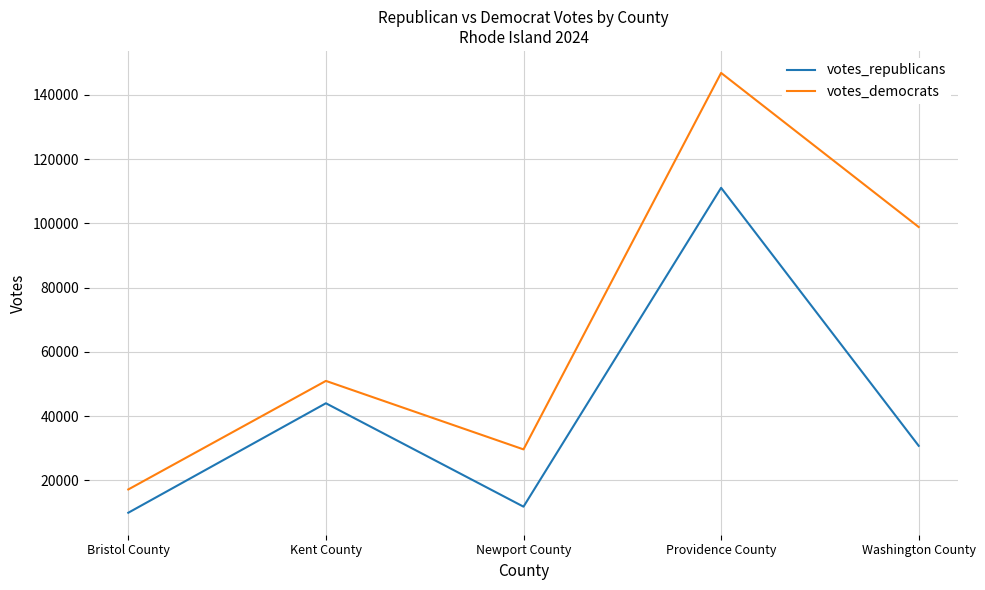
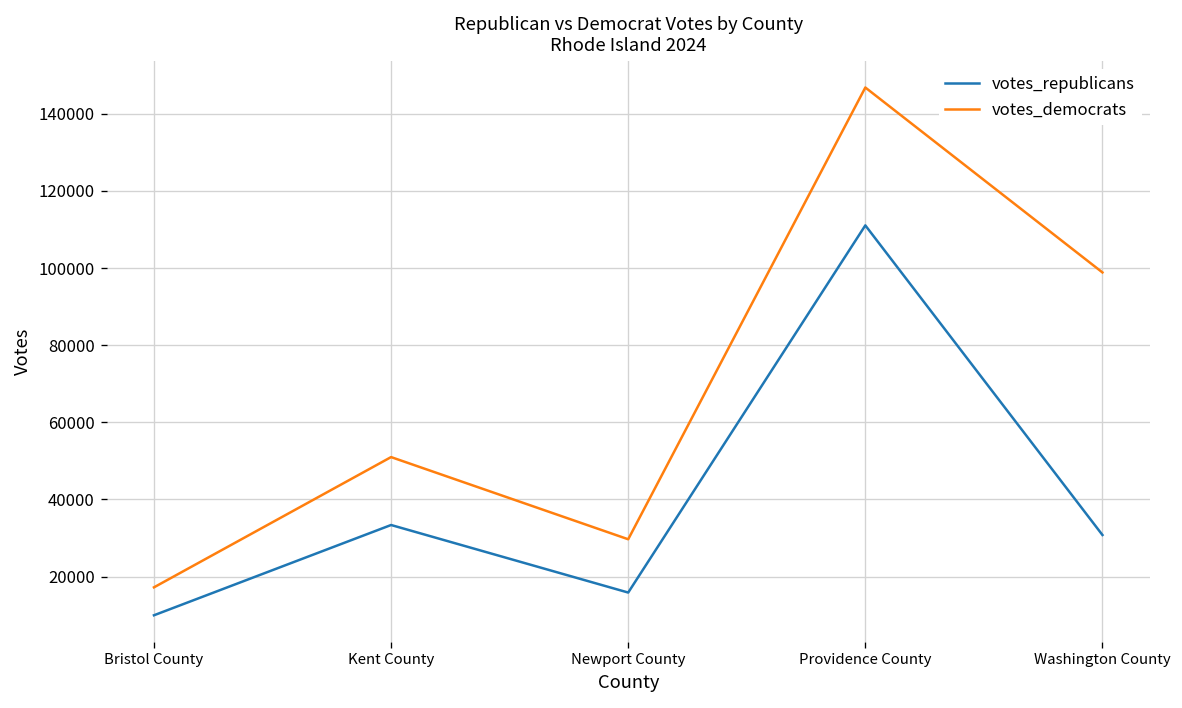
votes_republicans, Kent County: 44000 -> 33000
votes_republicans, Newport County: 12000 -> 16000
